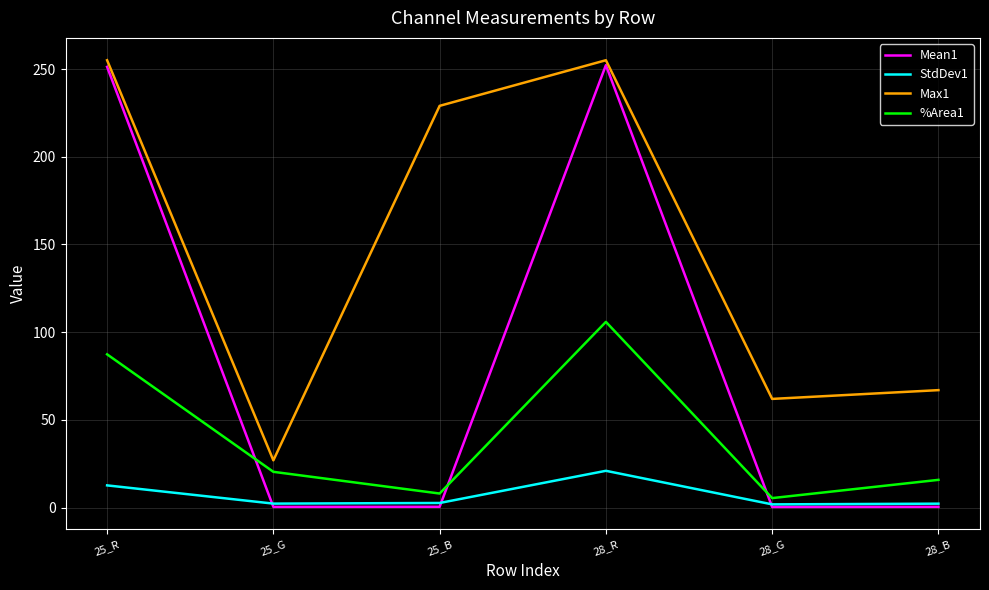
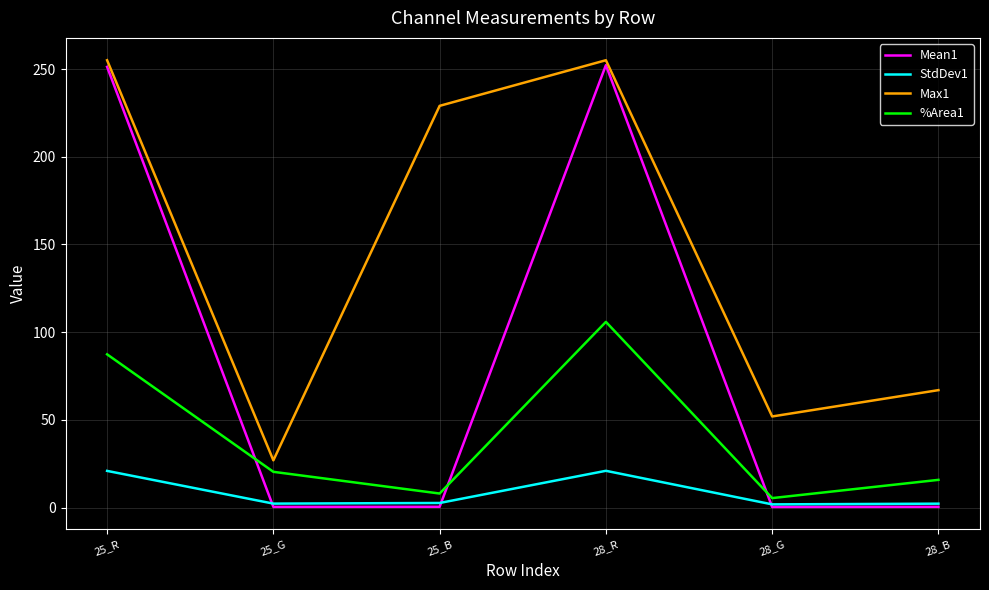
StdDev1, 25_R: 13 -> 21
Max1, 28_G: 62 -> 52
